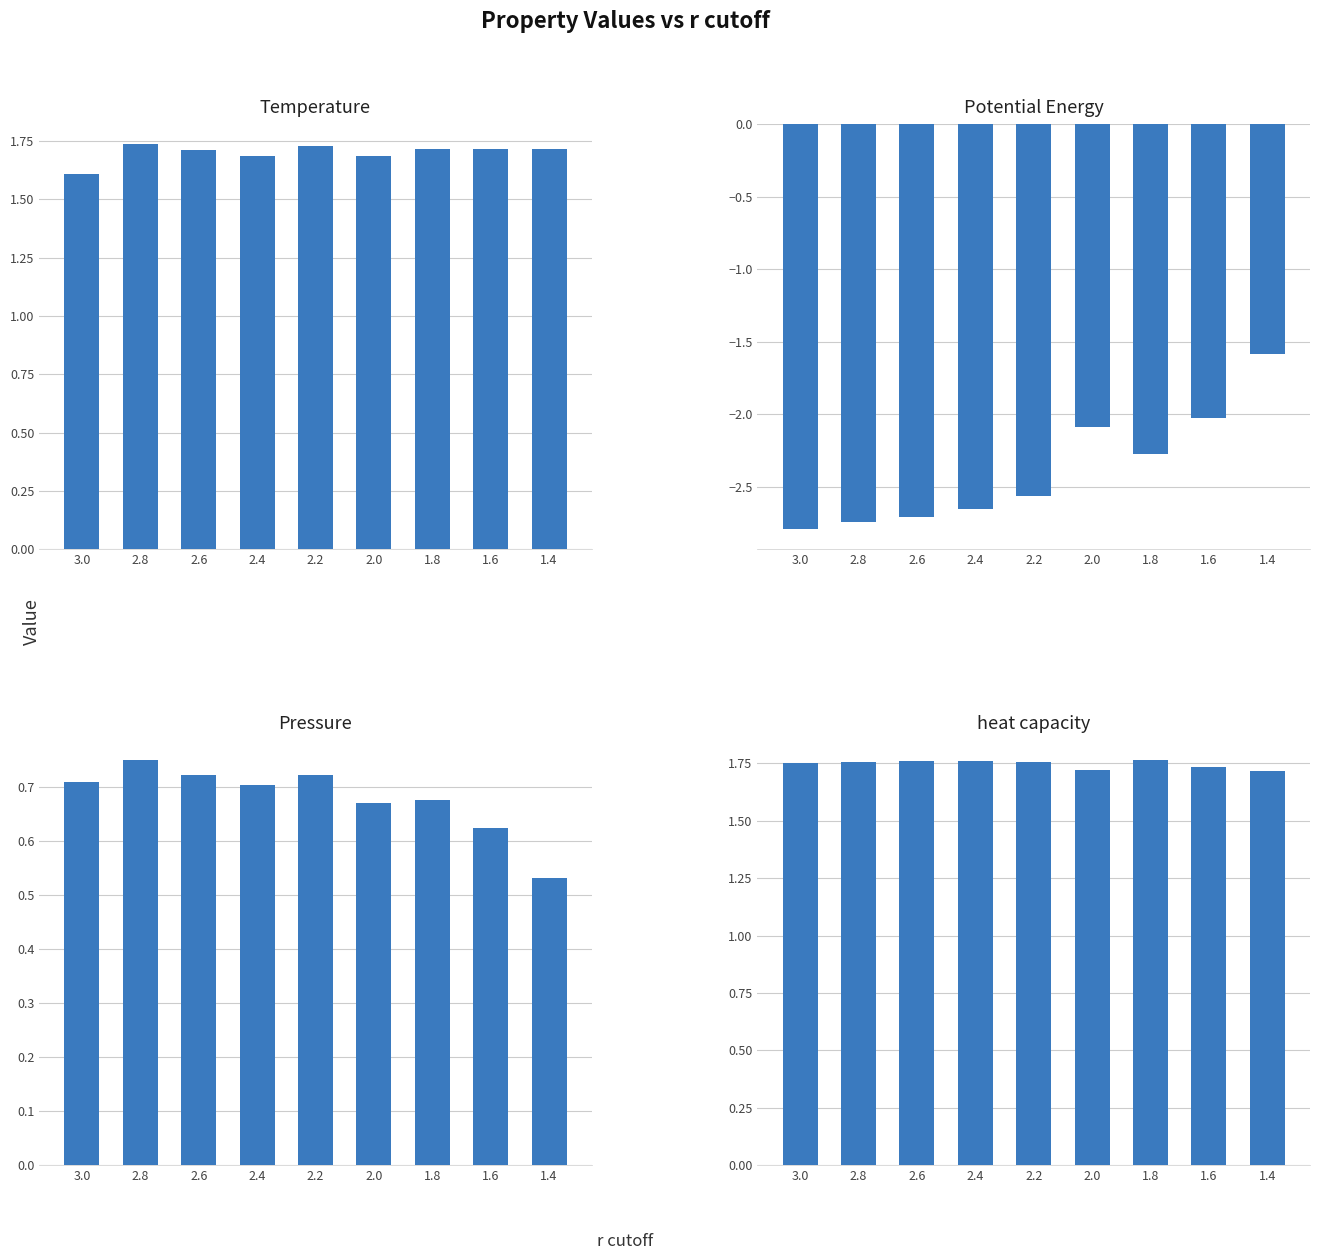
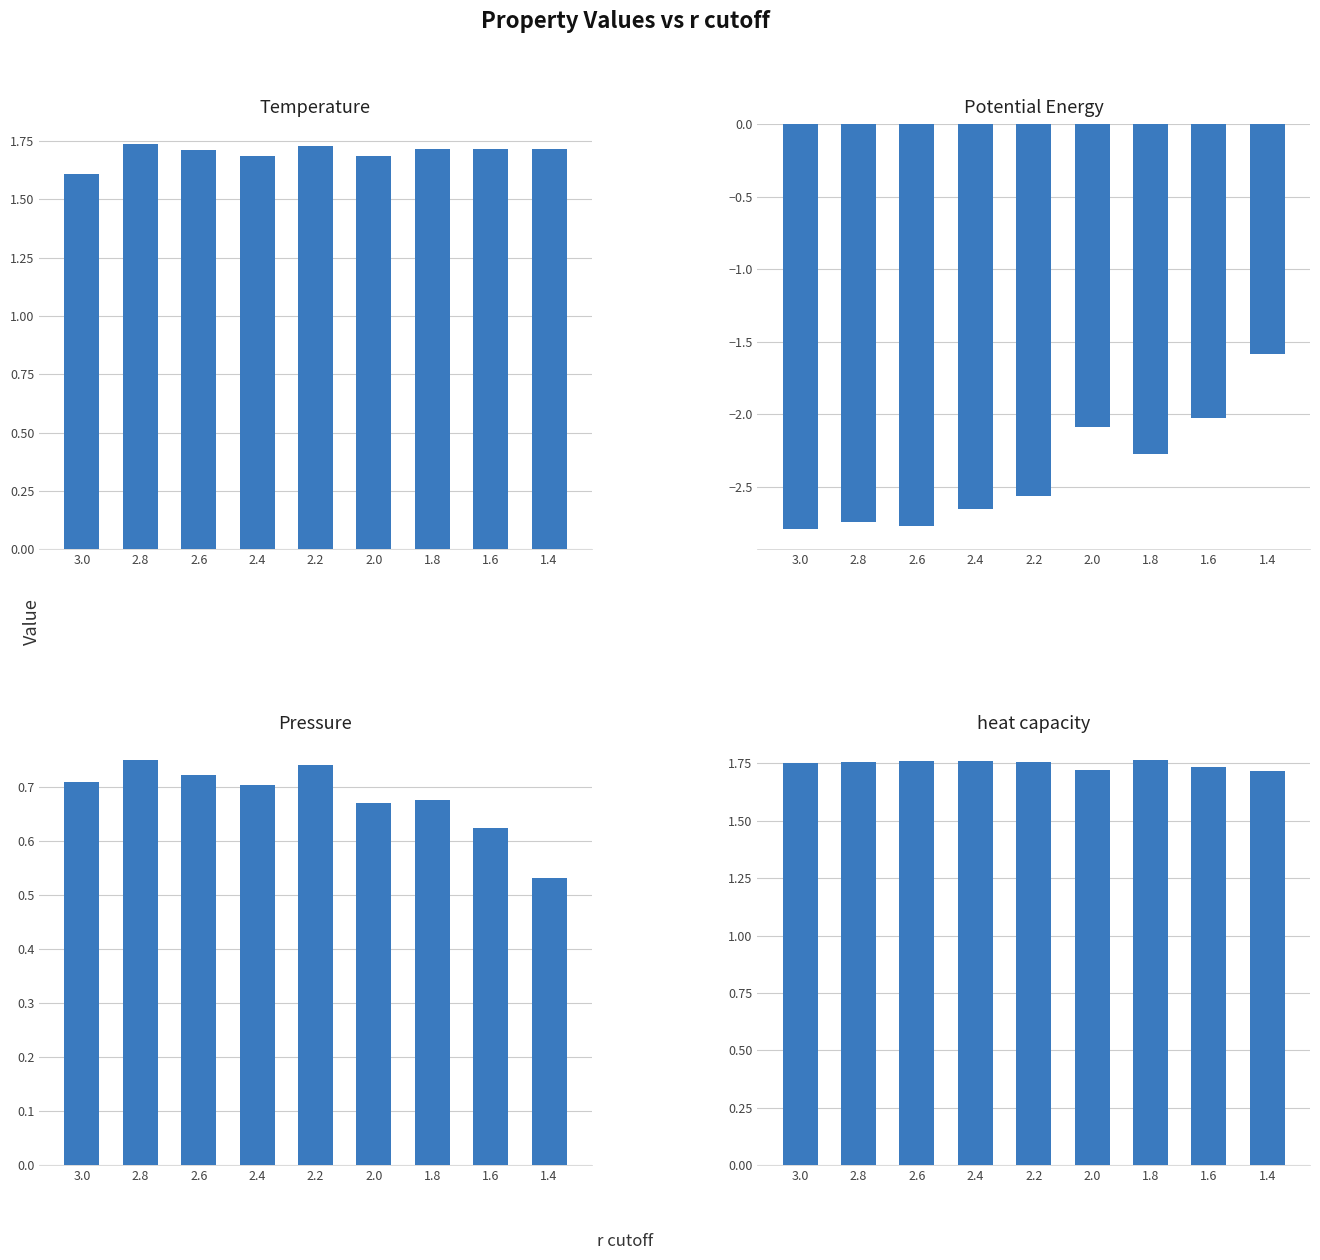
Potential Energy, 2.6: -2.71 -> -2.77
Pressure, 2.2: 0.72 -> 0.74
